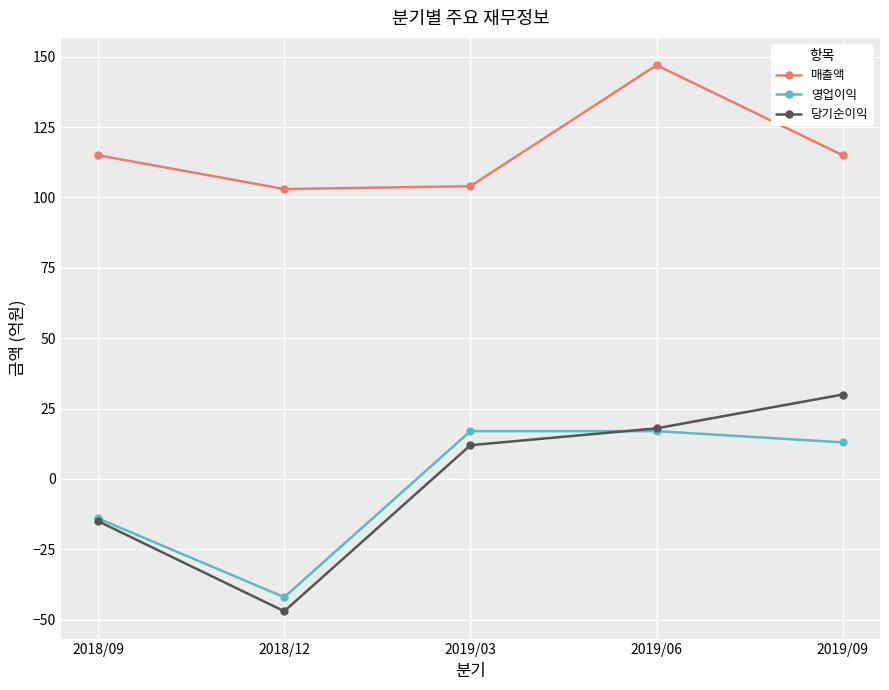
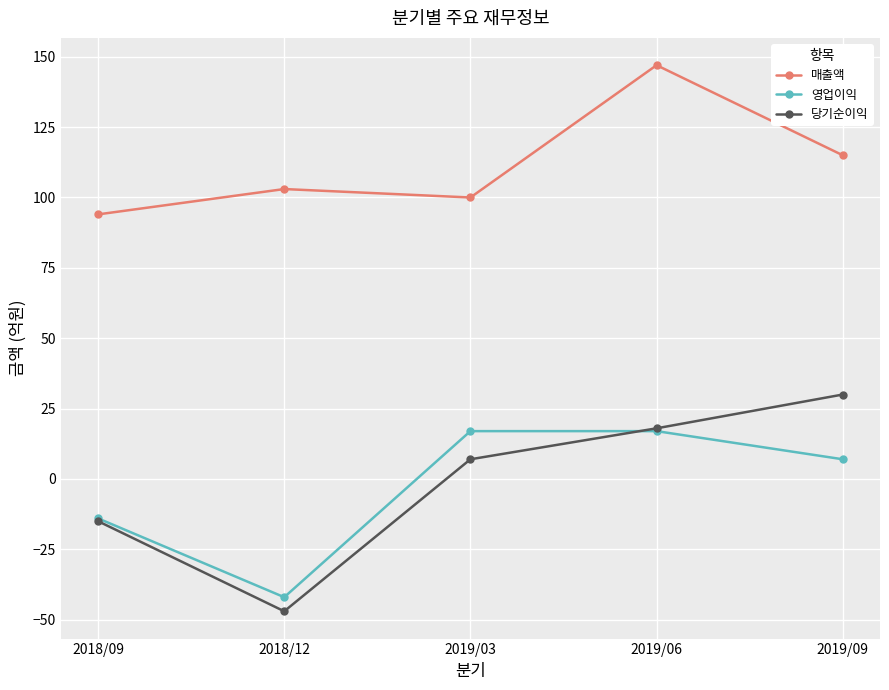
매출액, 2018/09: 115 -> 94
매출액, 2019/03: 104 -> 100
당기순이익, 2019/03: 12 -> 7
영업이익, 2019/09: 13 -> 7
